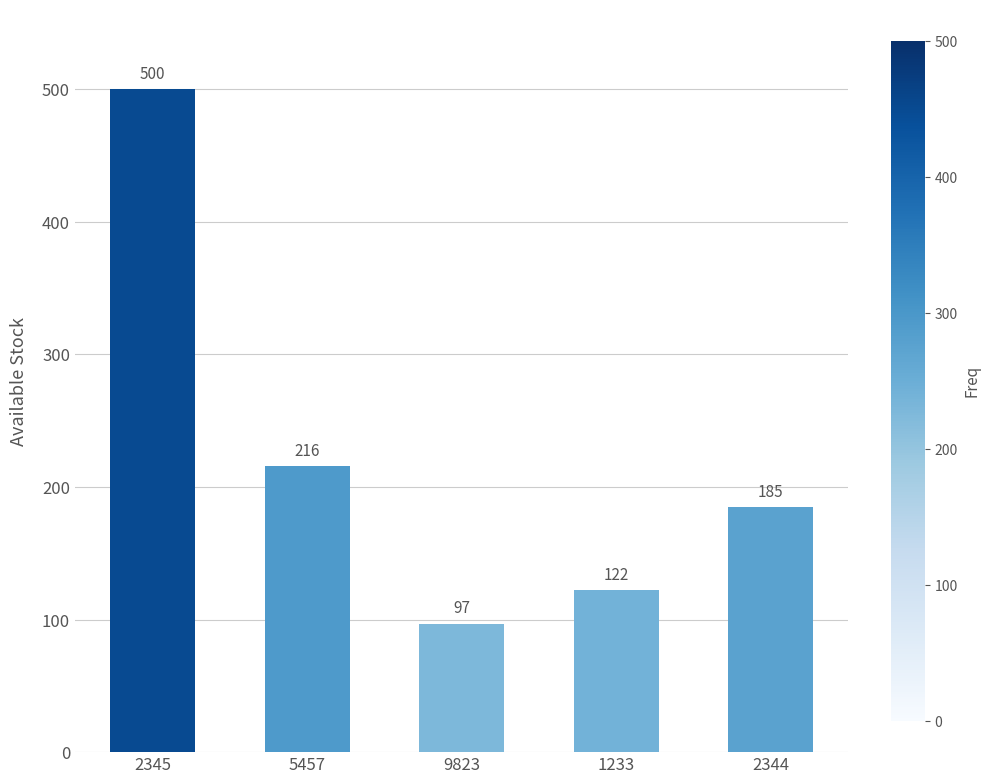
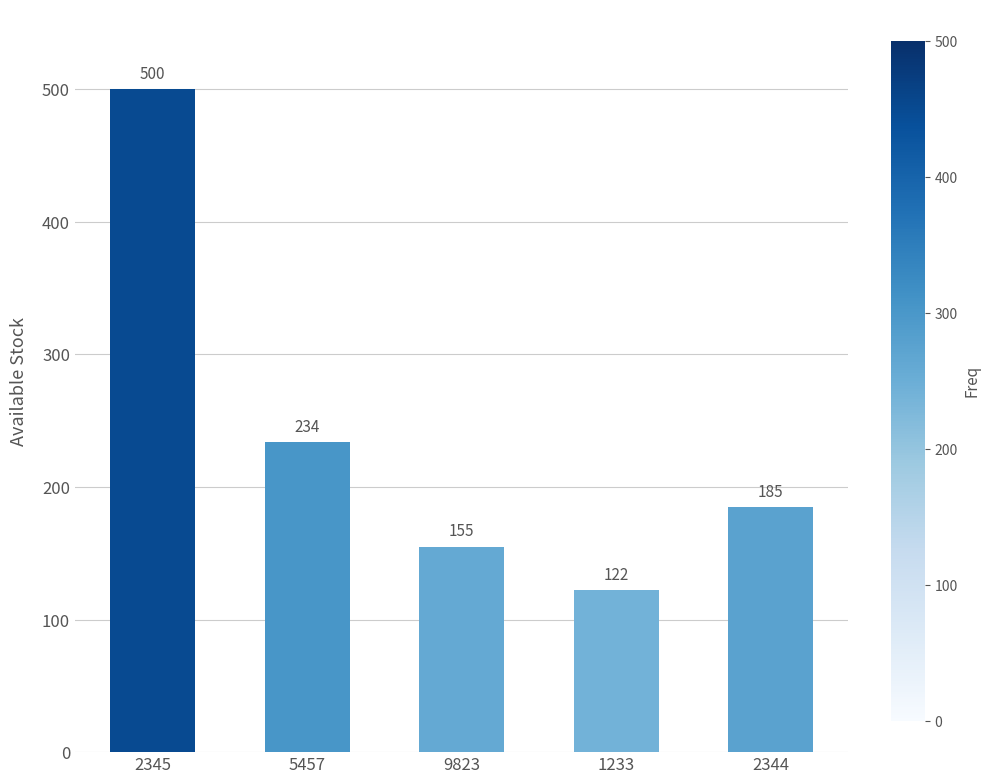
5457: 216 -> 234
9823: 97 -> 155
